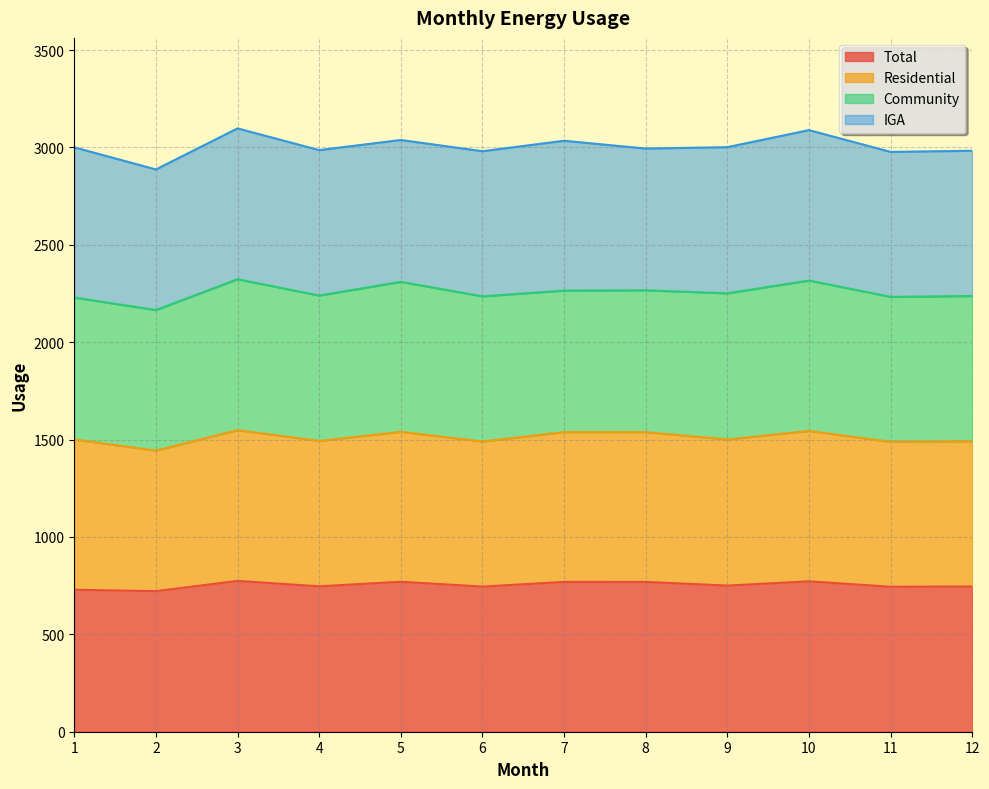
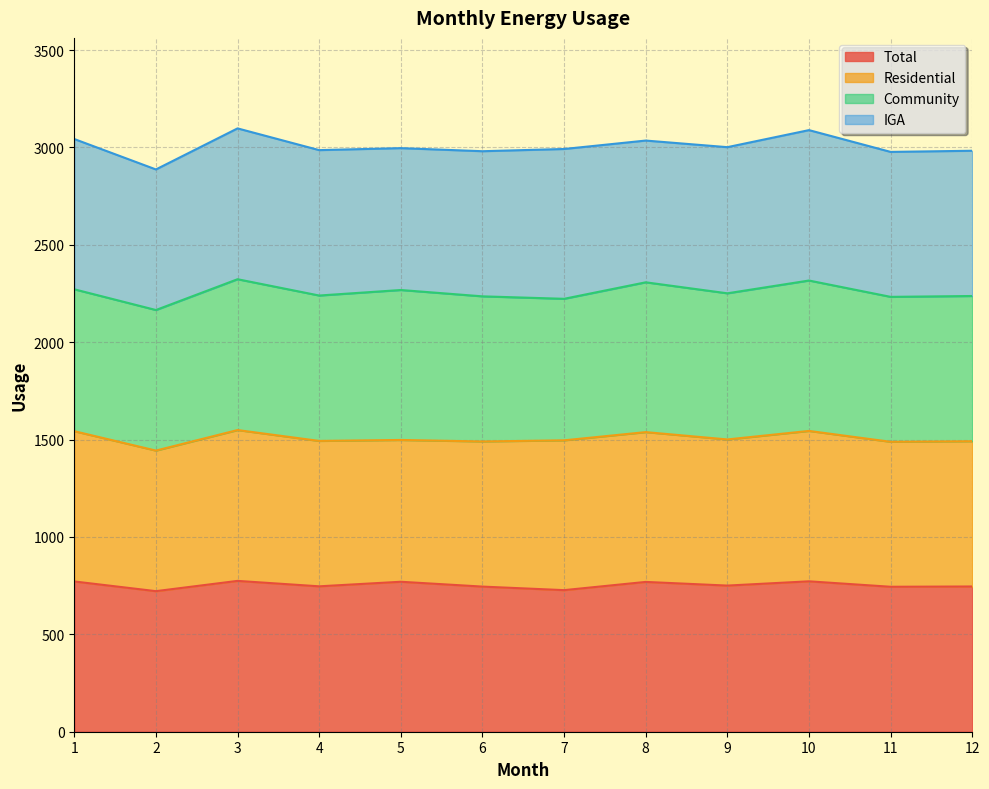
Total, 1: 730 -> 770
Residential, 5: 770 -> 730
Total, 7: 770 -> 730
Community, 8: 730 -> 770
